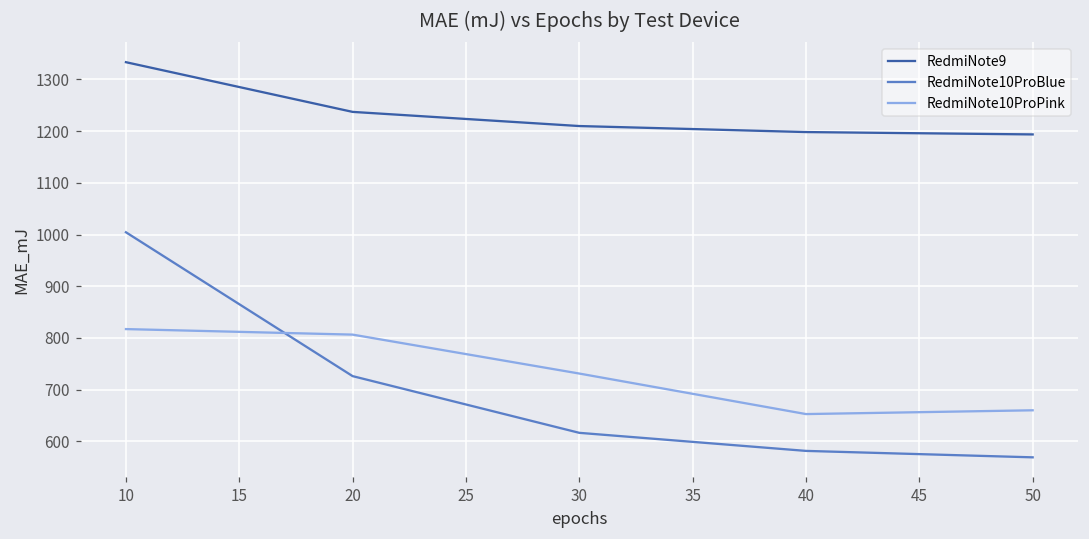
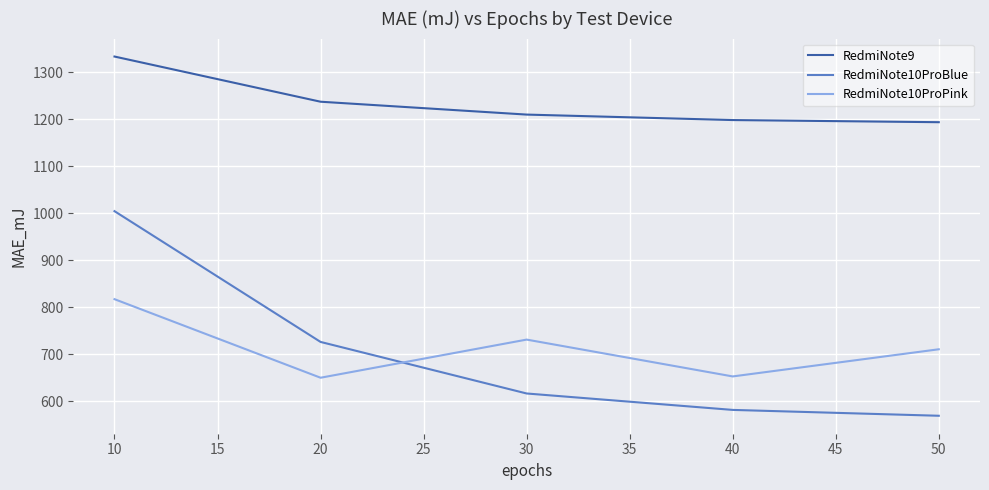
RedmiNote10ProPink, 20: 810 -> 650
RedmiNote10ProPink, 50: 660 -> 710
